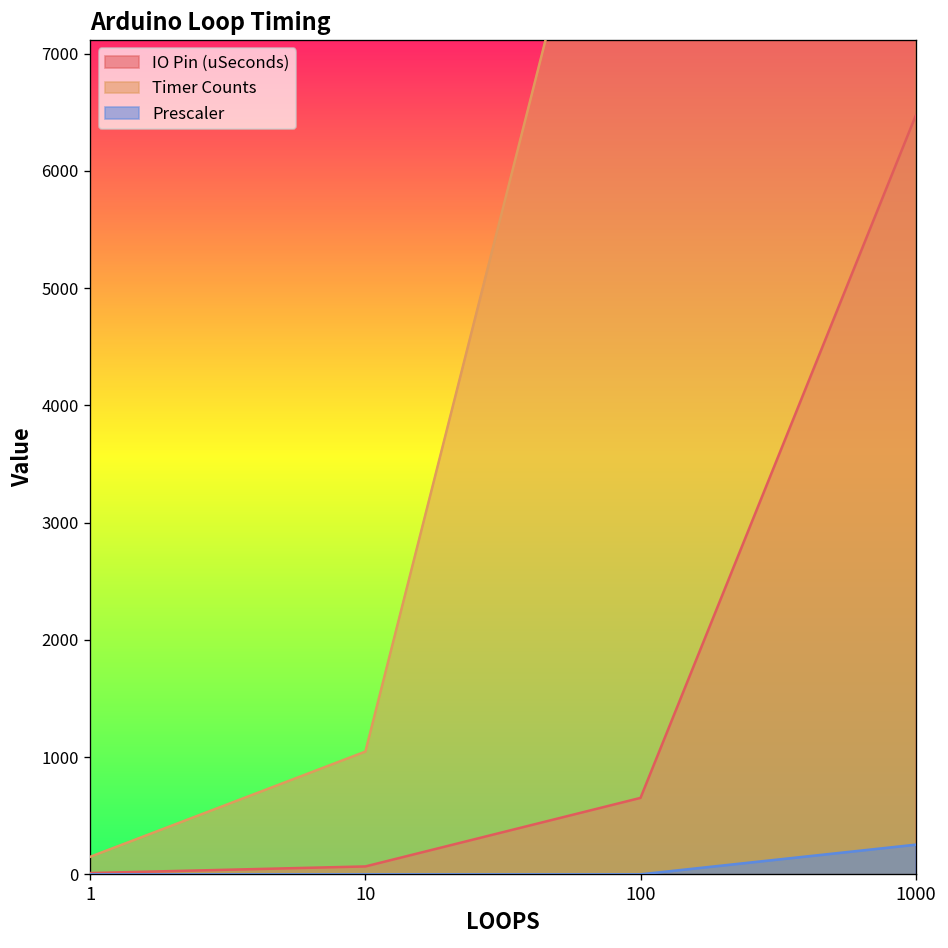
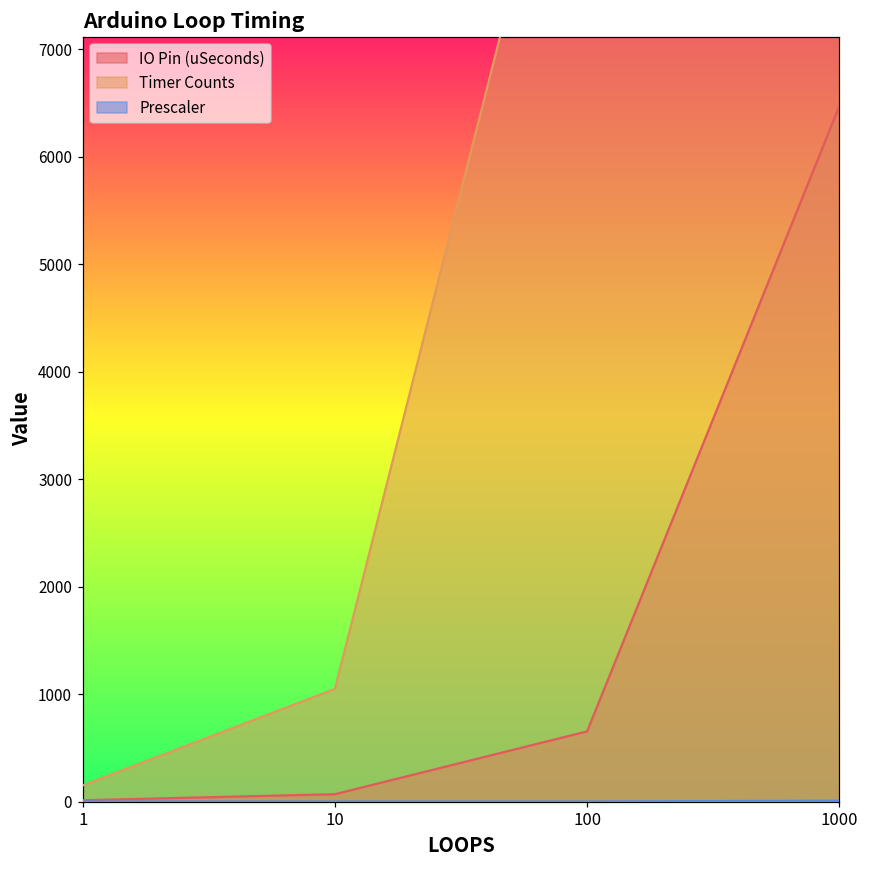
Prescaler, 1000: 300 -> 0
